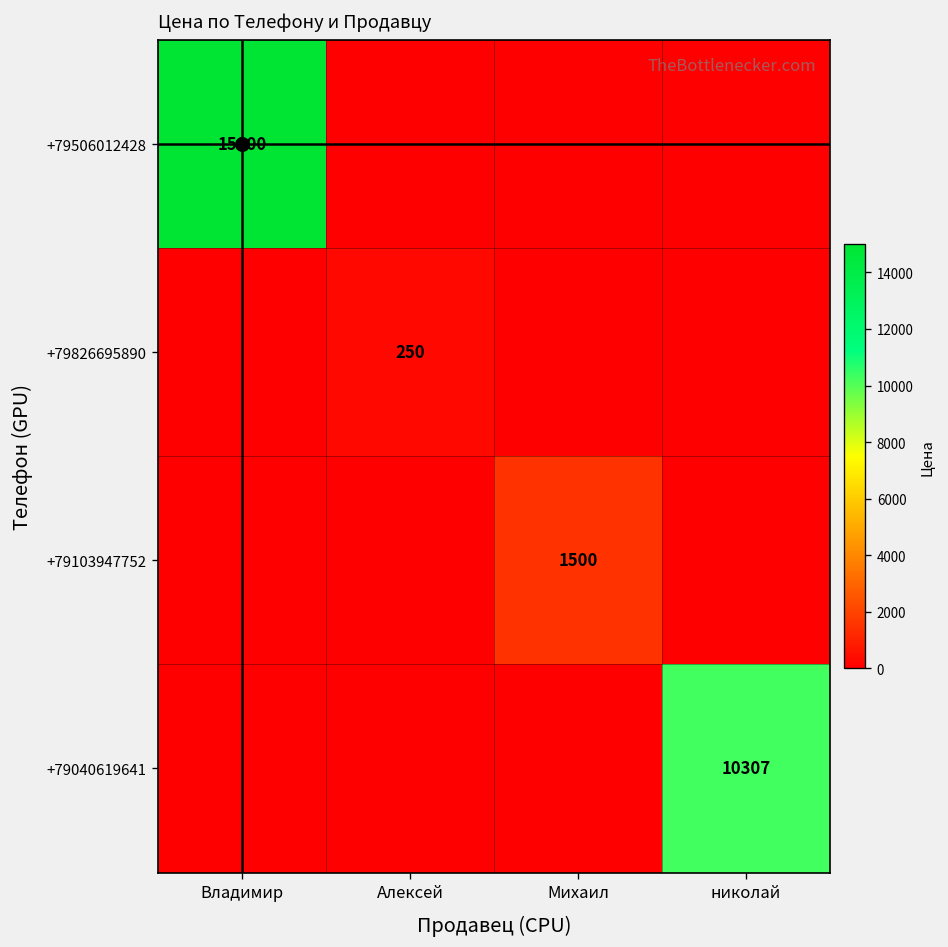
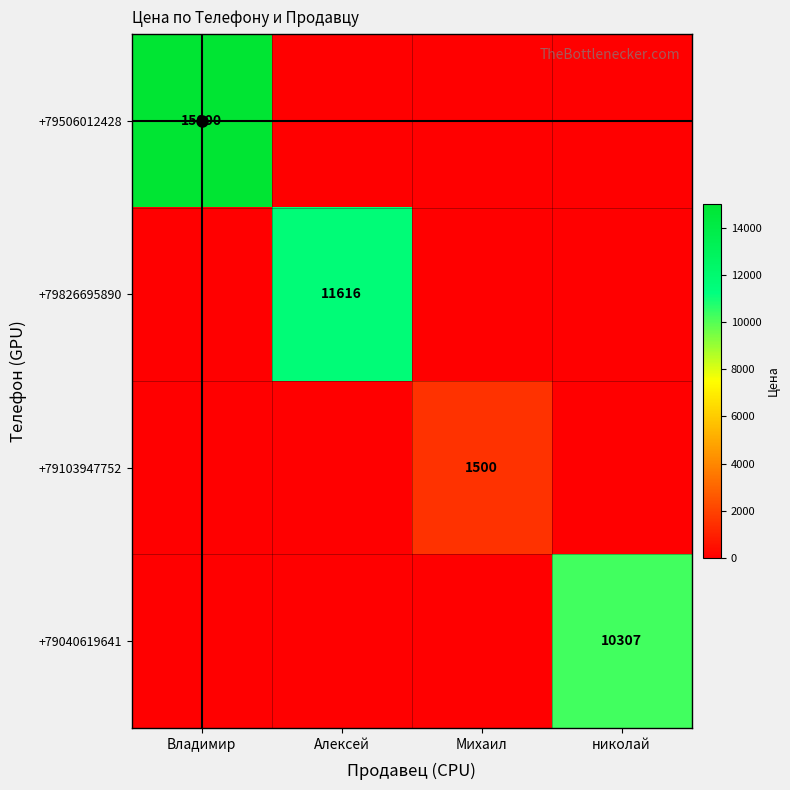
+79826695890, Алексей: 250 -> 11616
